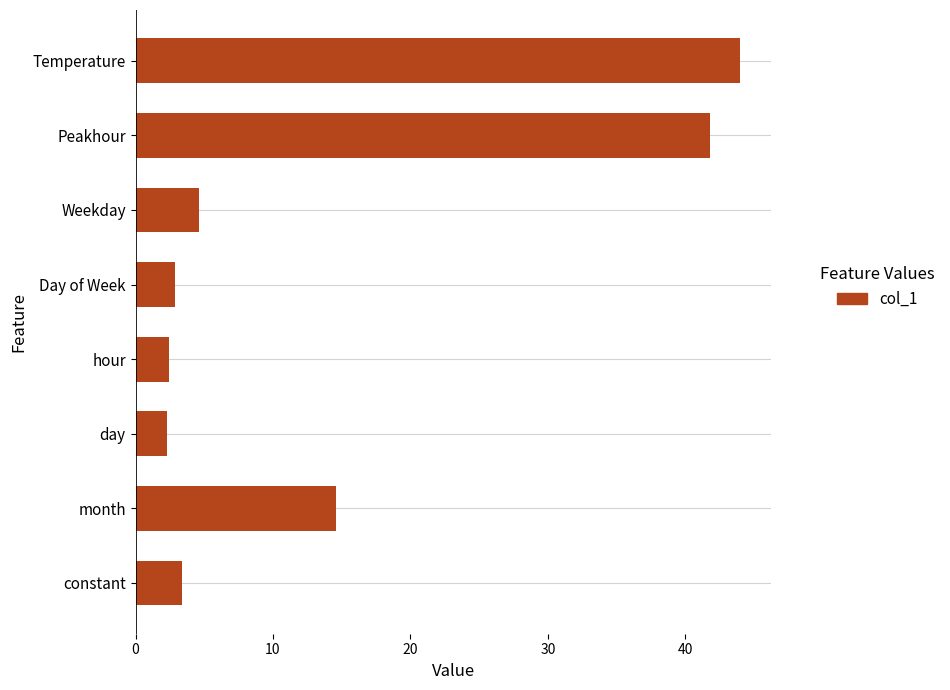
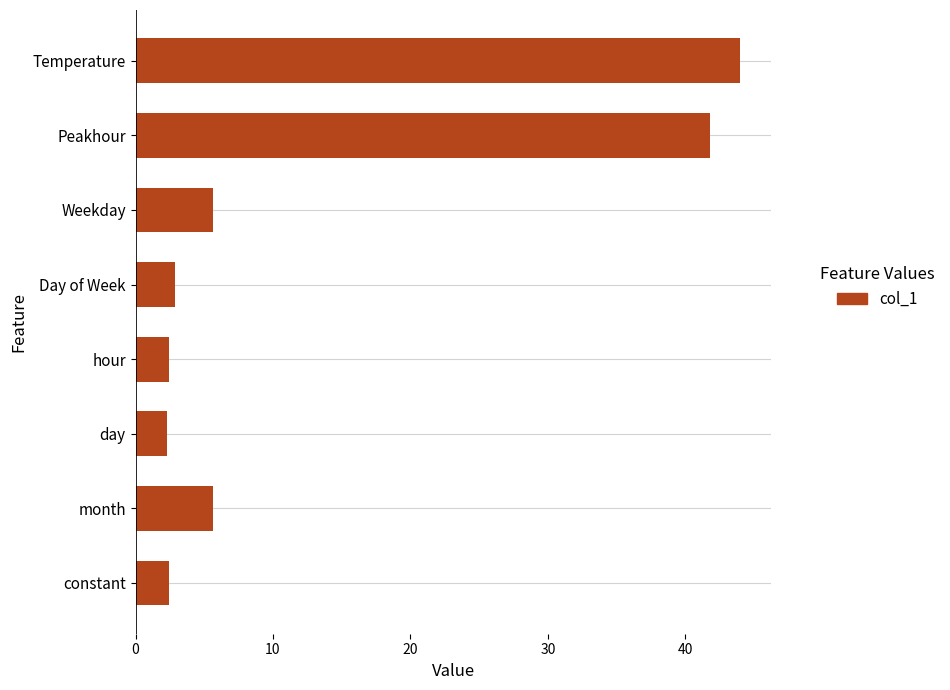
Weekday: 4.6 -> 5.6
month: 14.6 -> 5.6
constant: 3.4 -> 2.4
